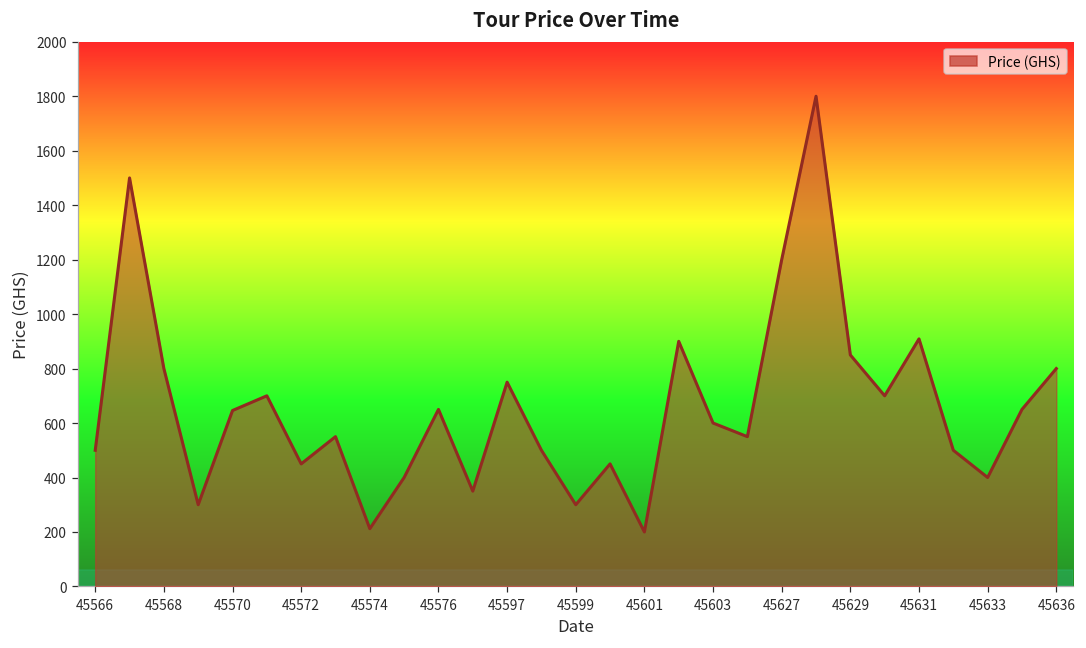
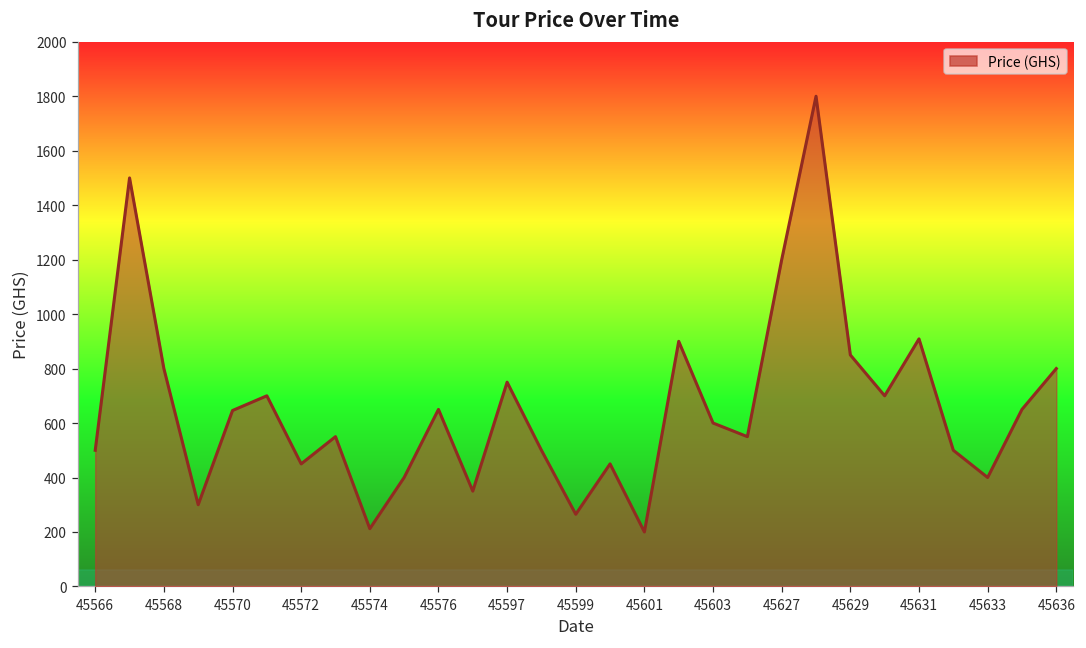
45599: 300 -> 270
